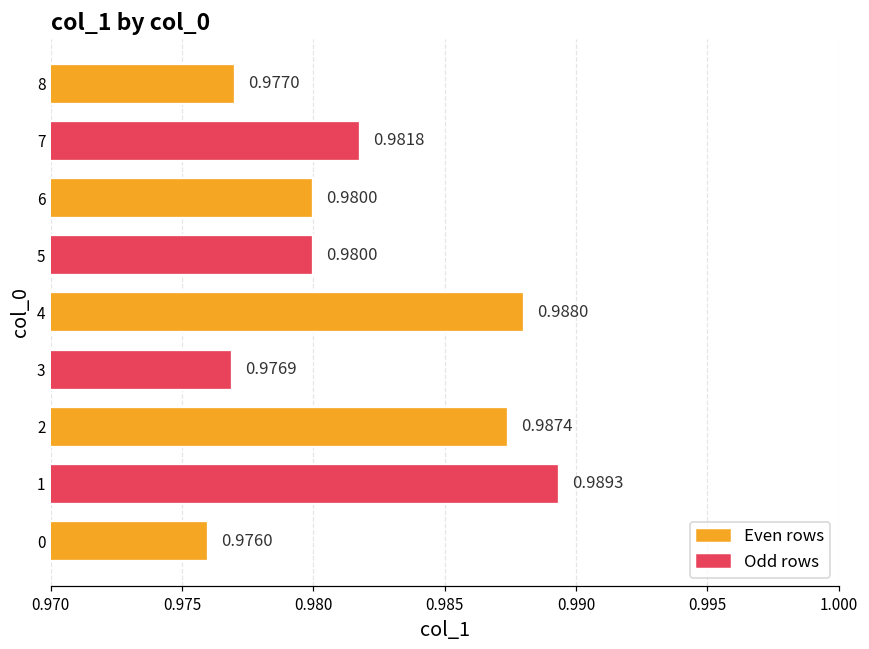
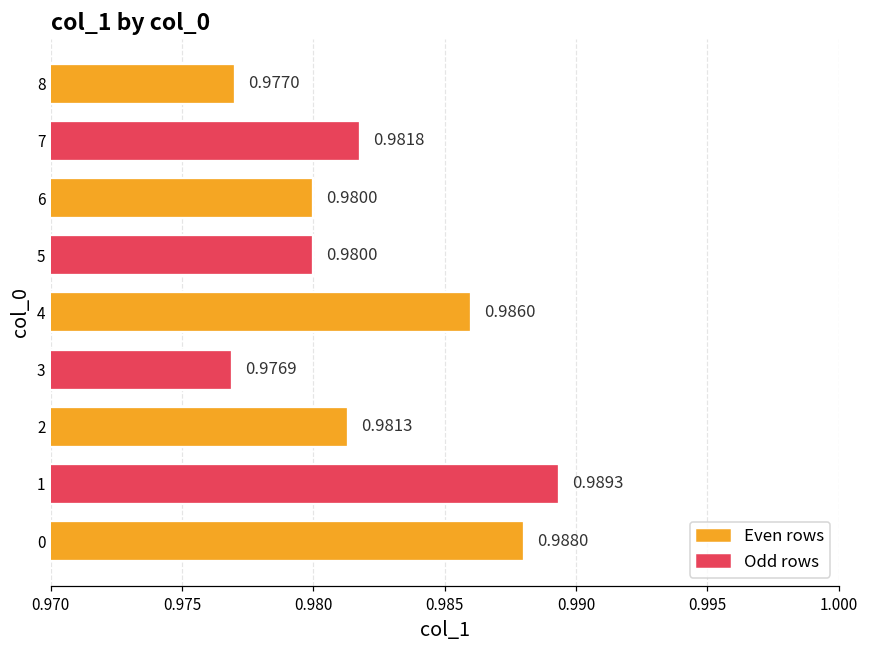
4: 0.9880 -> 0.9860
2: 0.9874 -> 0.9813
0: 0.9760 -> 0.9880
